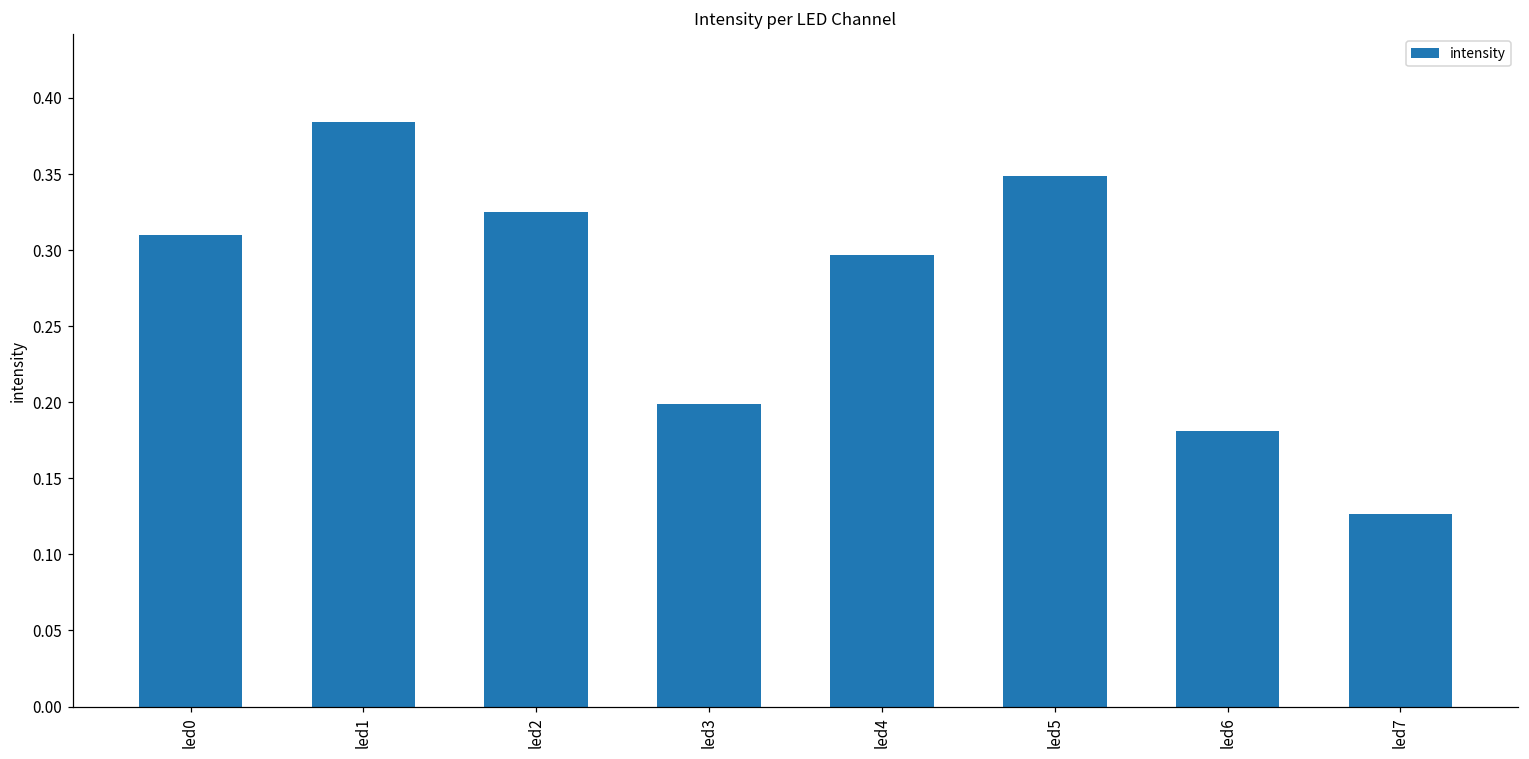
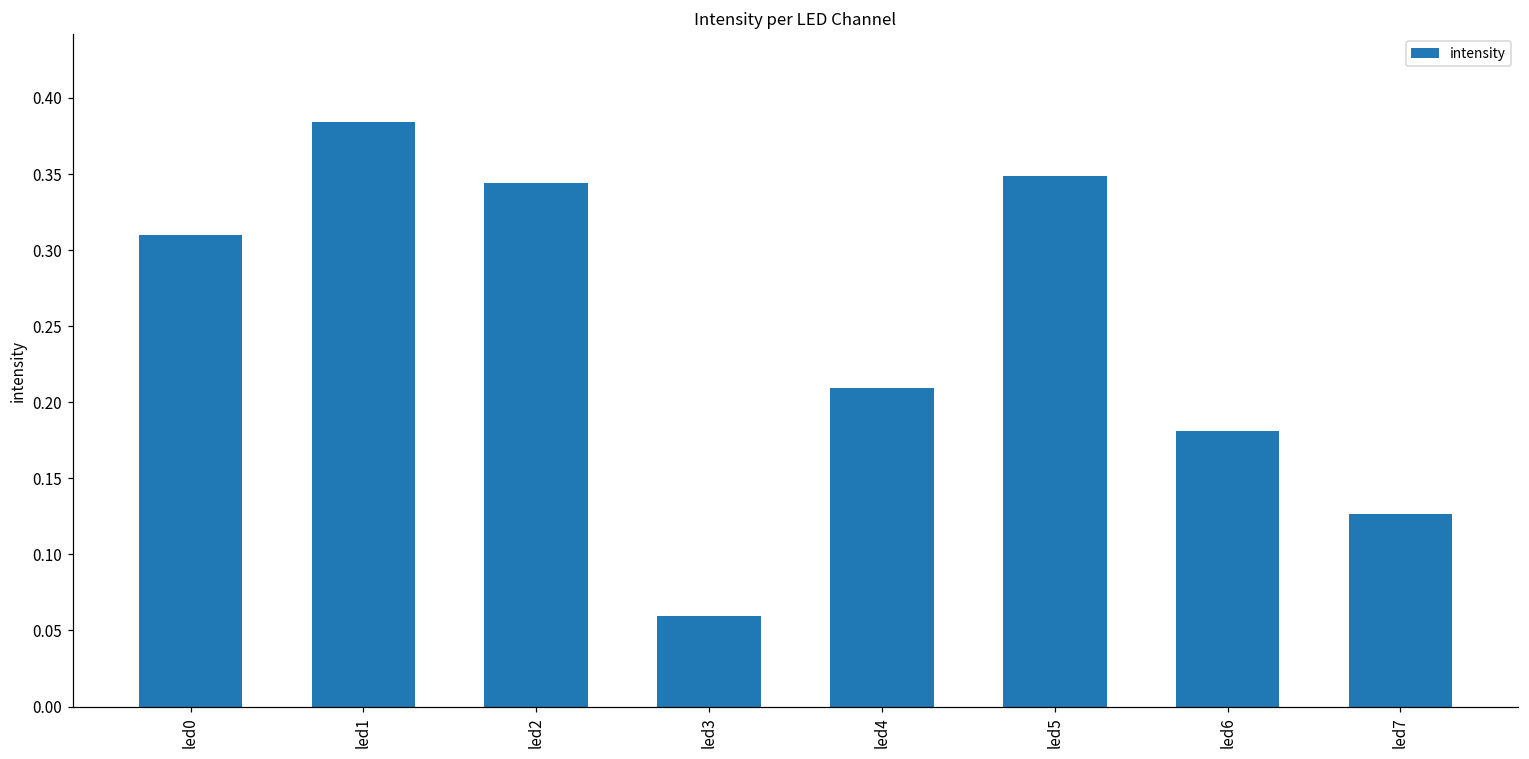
led2: 0.325 -> 0.344
led3: 0.199 -> 0.060
led4: 0.297 -> 0.209
